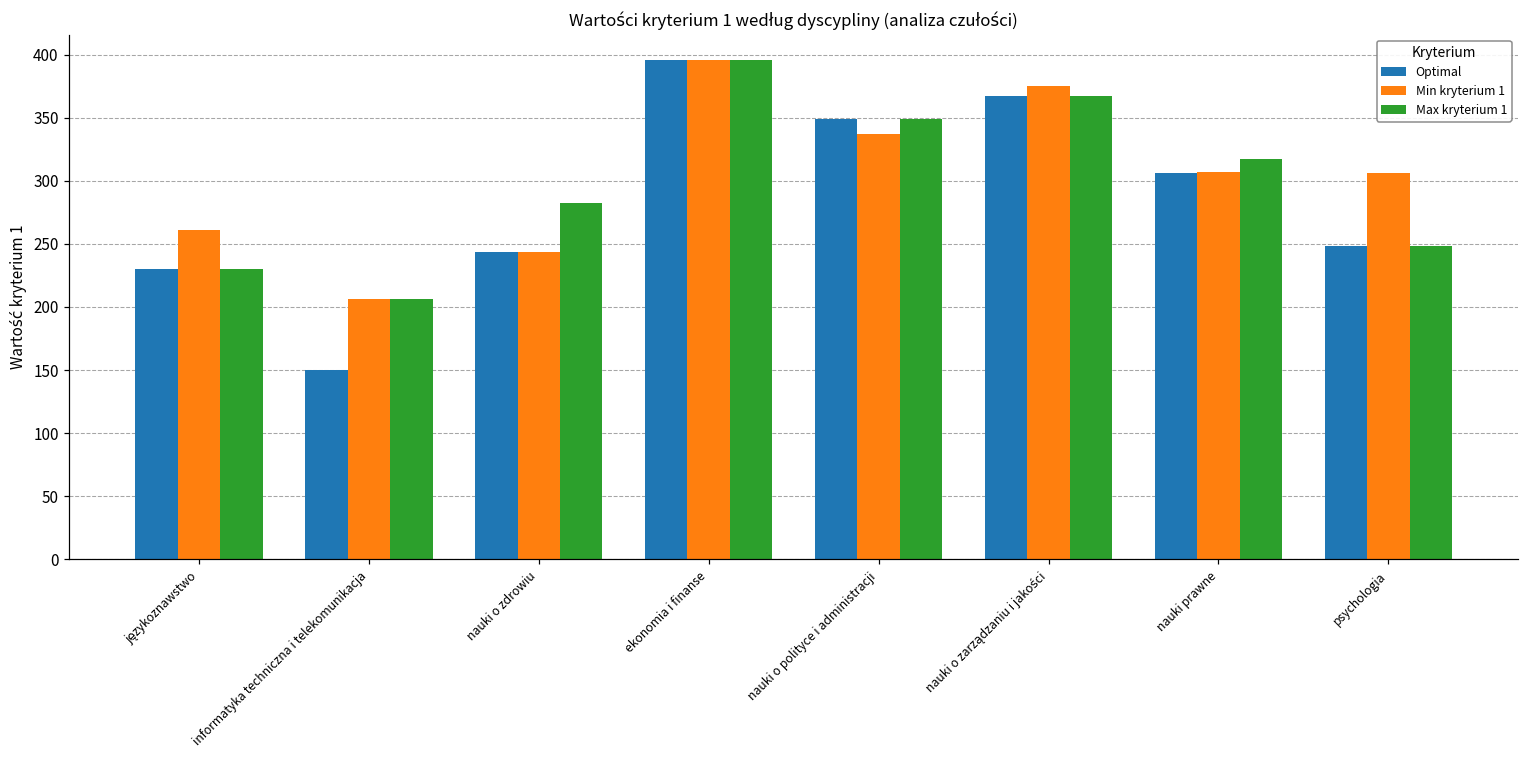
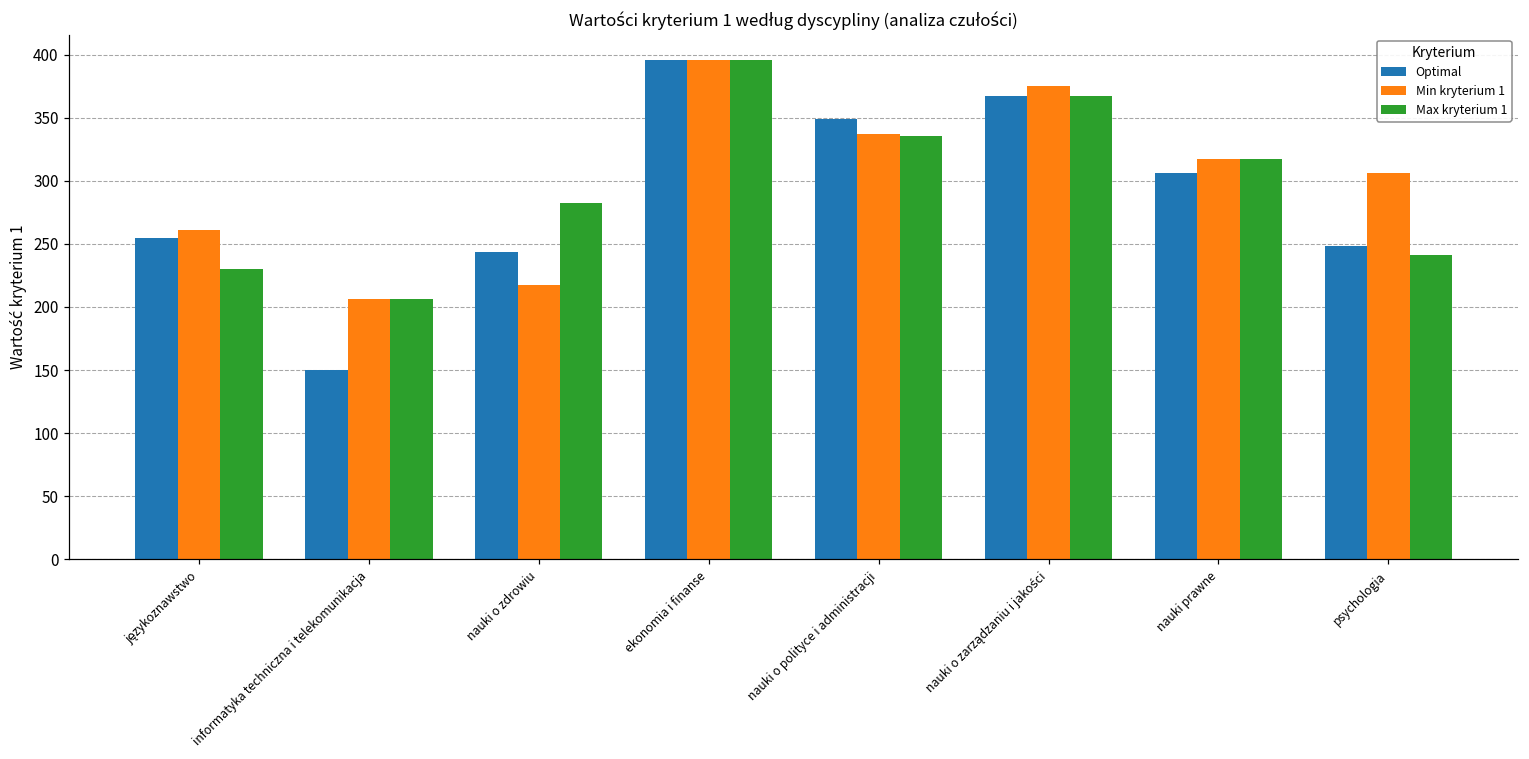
Optimal, językoznawstwo: 230 -> 255
Min kryterium 1, nauki o zdrowiu: 244 -> 217
Max kryterium 1, nauki o polityce i administracji: 349 -> 335
Min kryterium 1, nauki prawne: 307 -> 318
Max kryterium 1, psychologia: 249 -> 241
